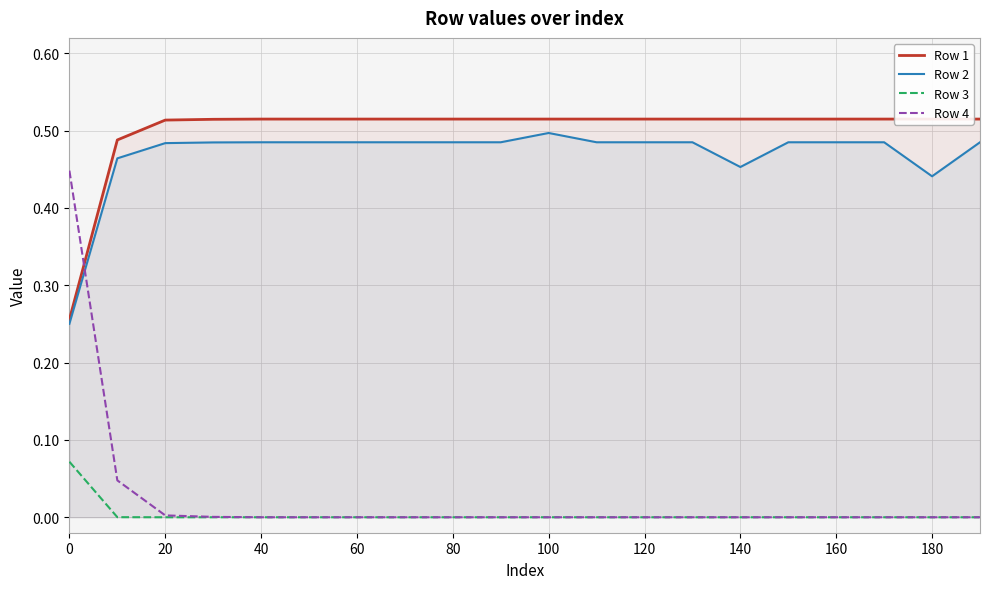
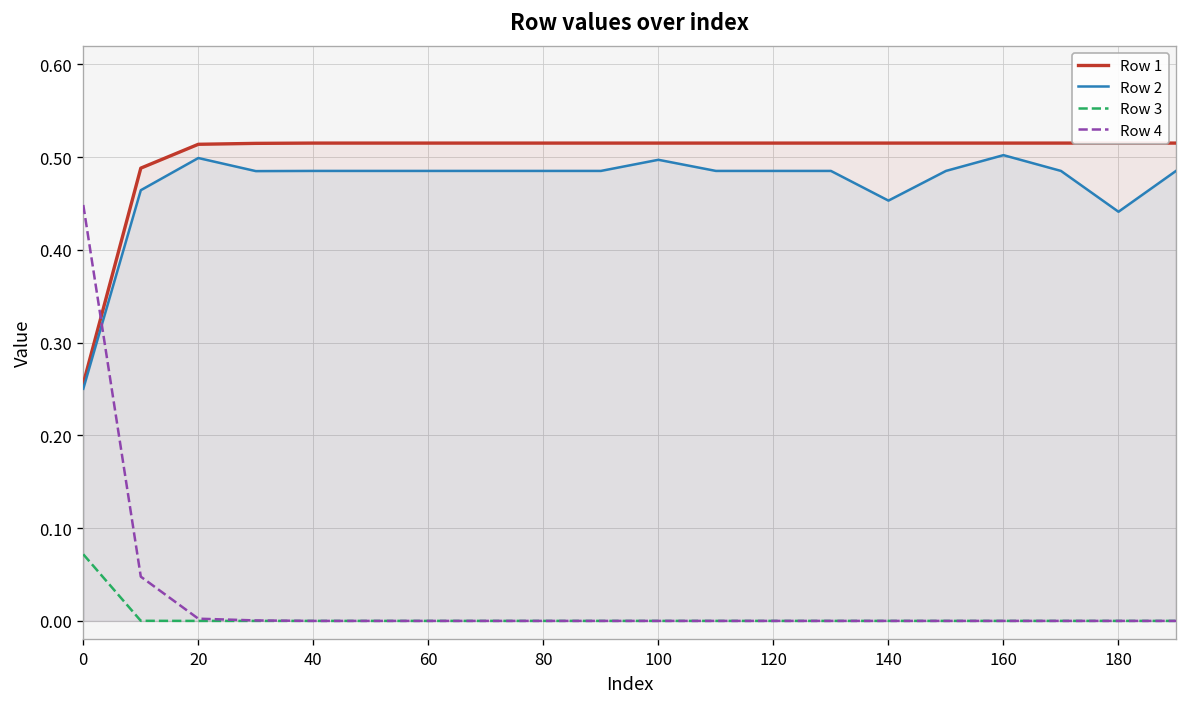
Row 2, 20: 0.48 -> 0.50
Row 2, 160: 0.49 -> 0.50
